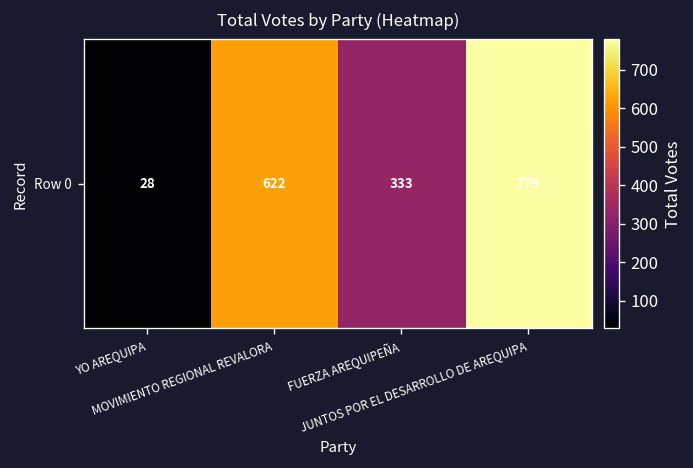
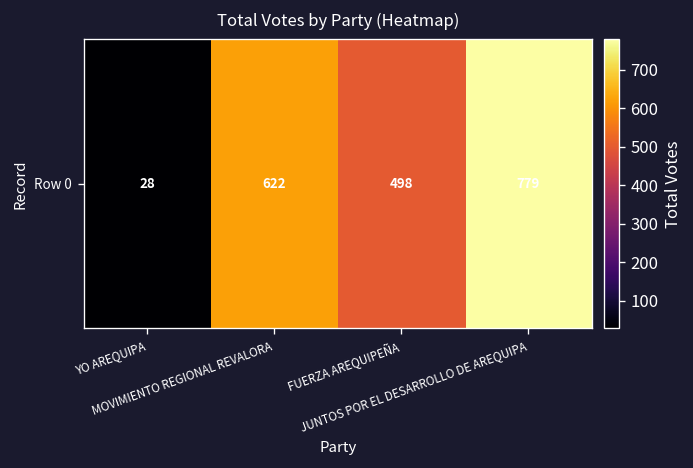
Row 0, FUERZA AREQUIPEÑA: 333 -> 498
